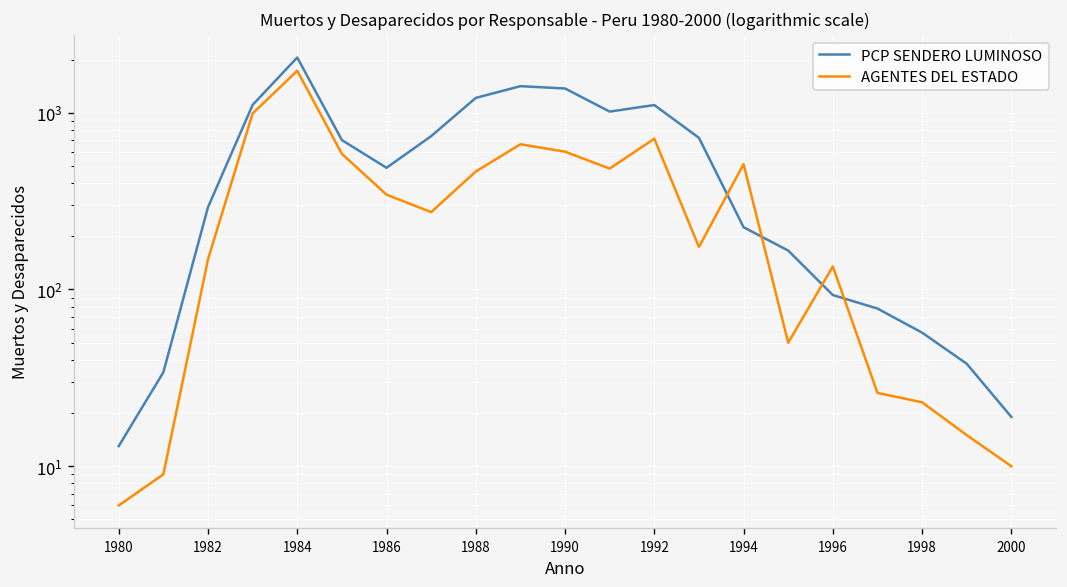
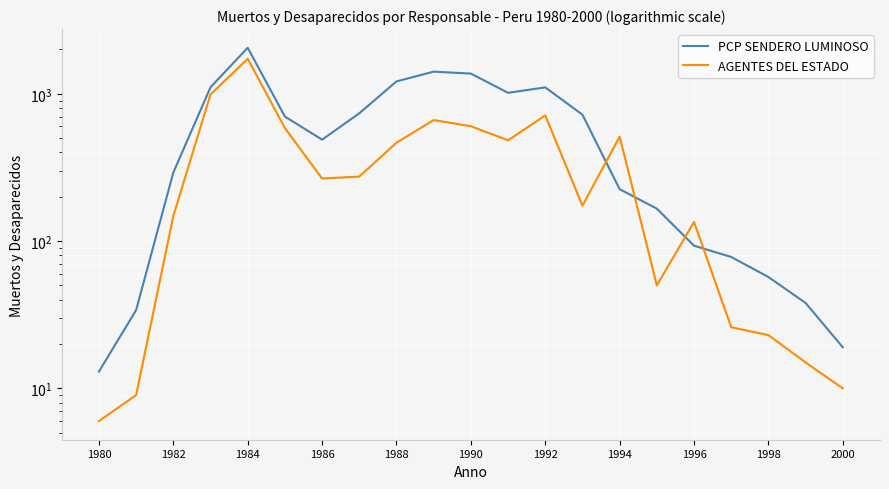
AGENTES DEL ESTADO, 1986: 340 -> 270
